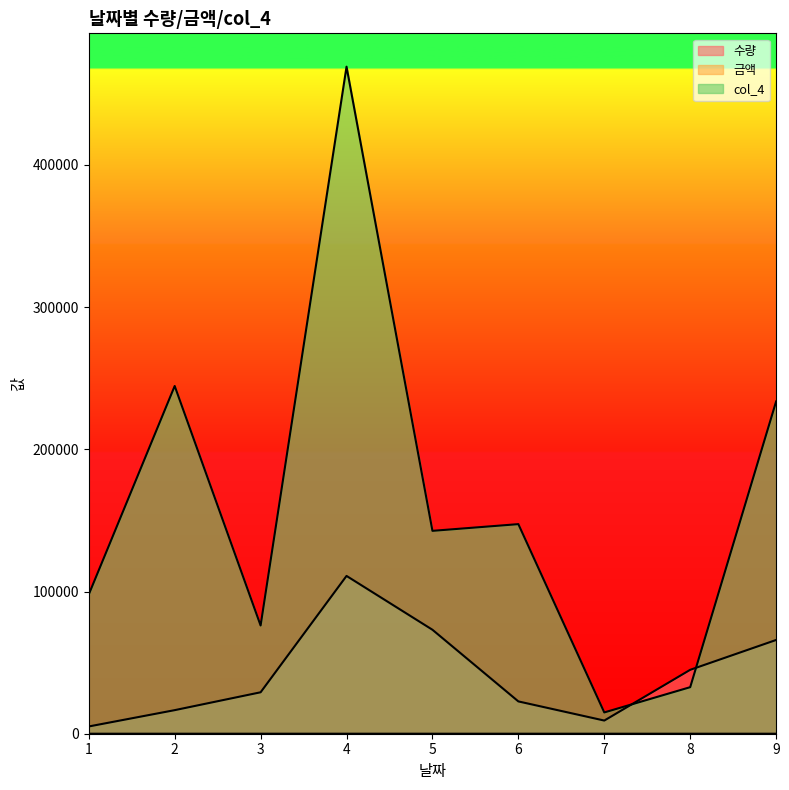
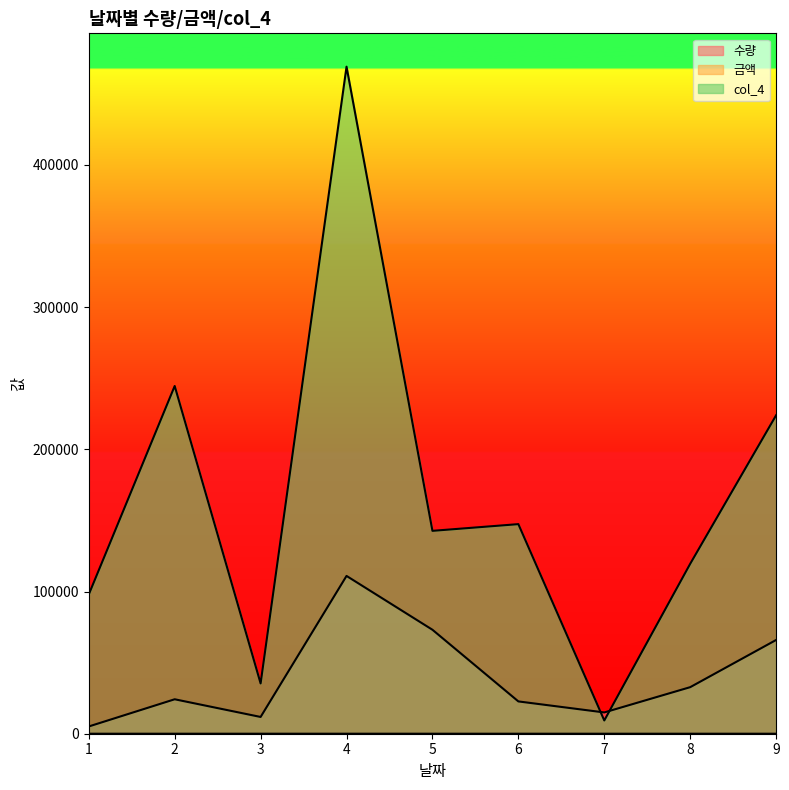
수량, 2: 17000 -> 24000
수량, 3: 29000 -> 12000
col_4, 3: 76000 -> 35000
수량, 7: 9000 -> 15000
col_4, 7: 15000 -> 9000
수량, 8: 45000 -> 33000
col_4, 8: 33000 -> 120000
col_4, 9: 234000 -> 224000
